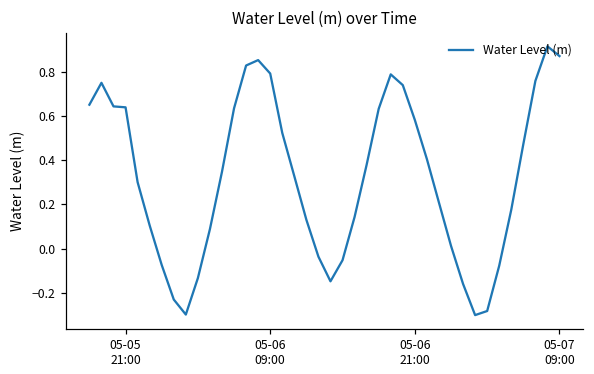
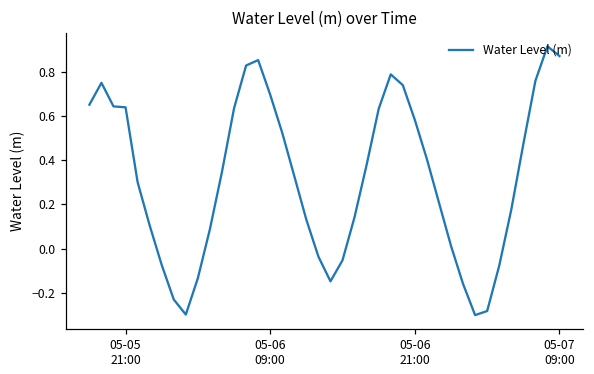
05-06 09:00: 0.79 -> 0.70
